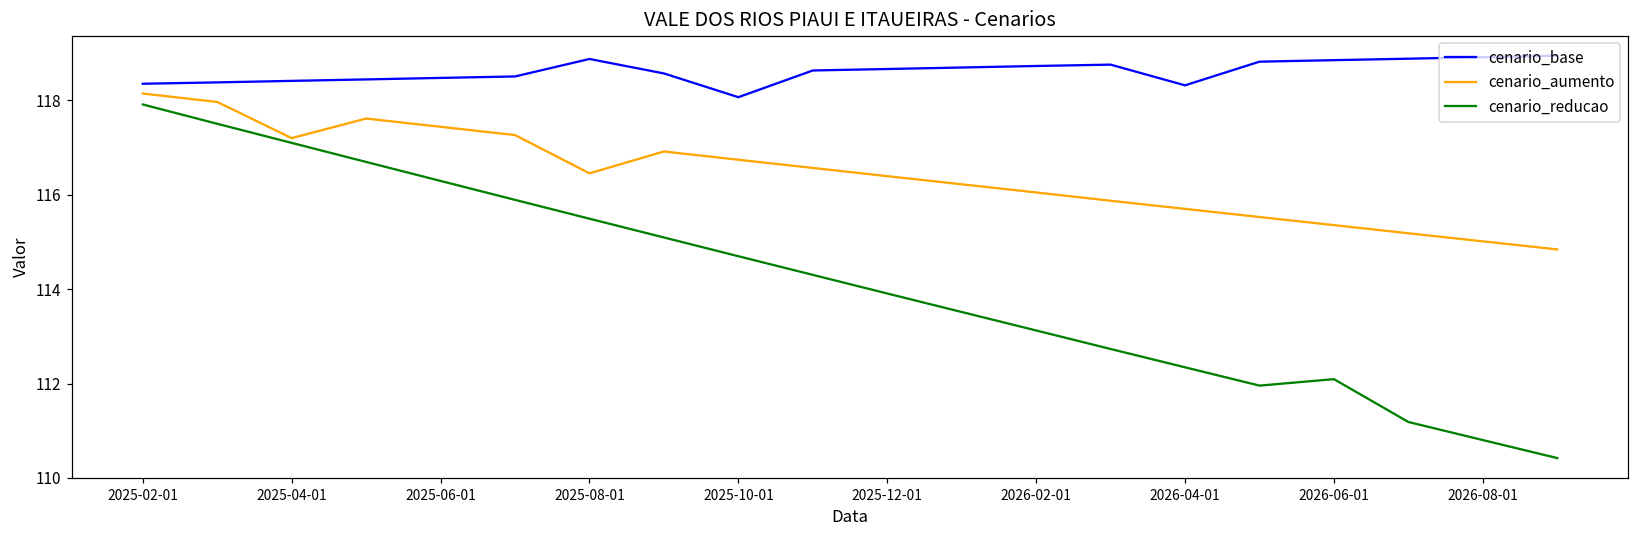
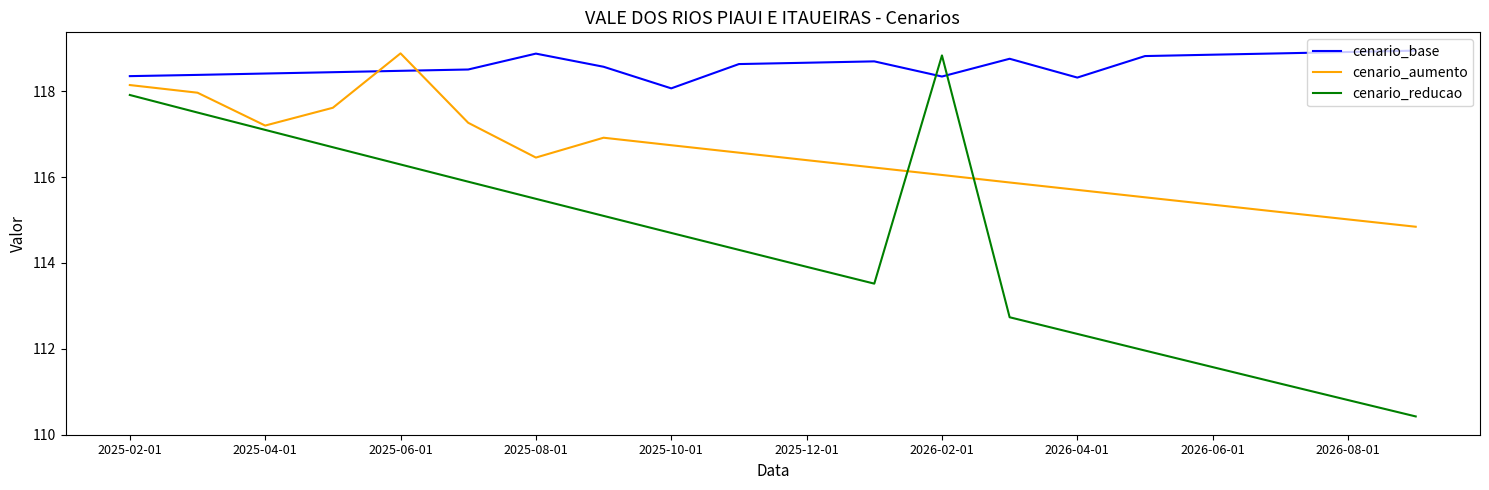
cenario_aumento, 2025-06-01: 117.4 -> 118.9
cenario_base, 2026-02-01: 118.7 -> 118.3
cenario_reducao, 2026-02-01: 113.1 -> 118.8
cenario_reducao, 2026-06-01: 112.1 -> 111.6
